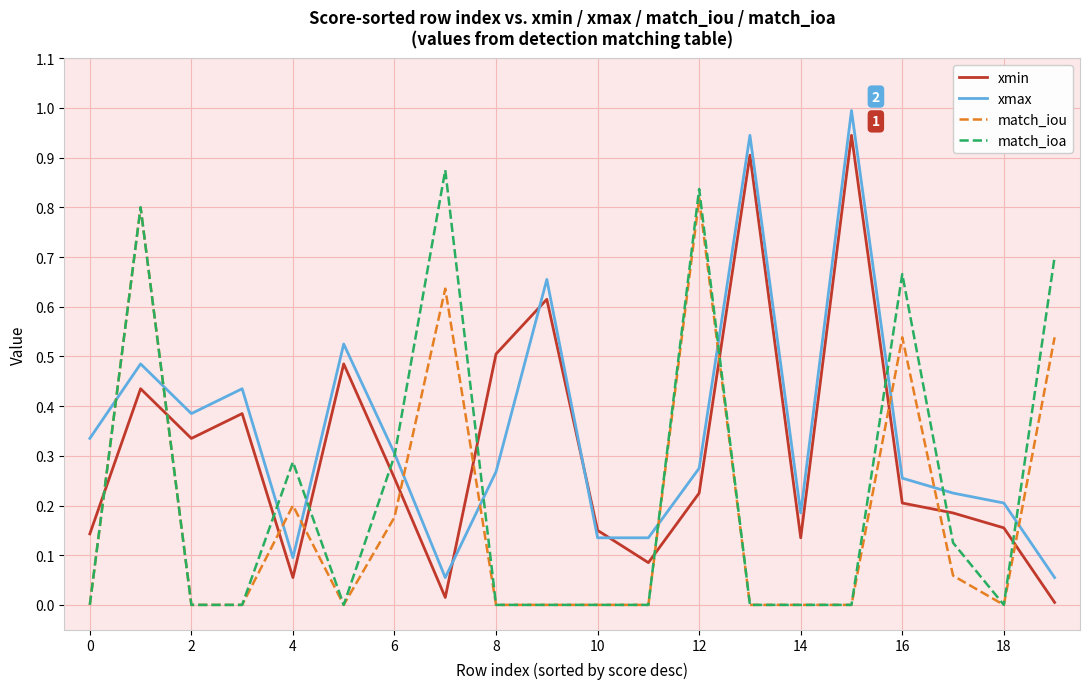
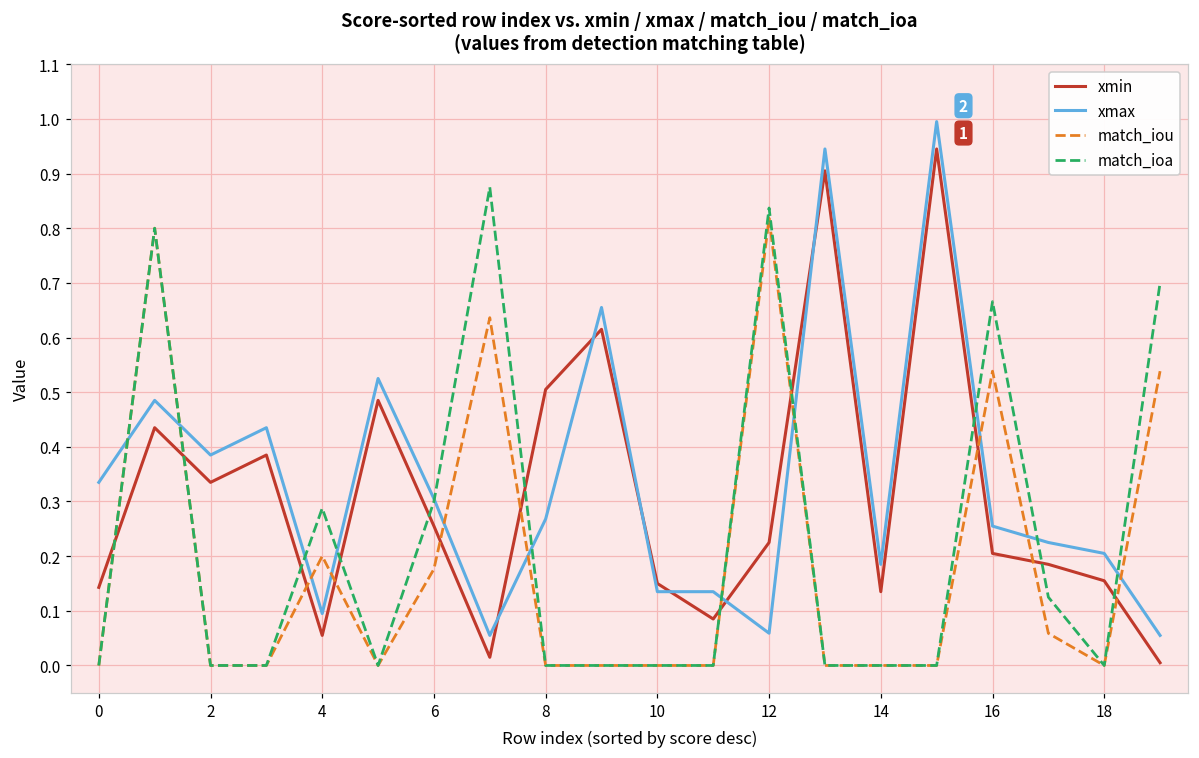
xmax, 12: 0.28 -> 0.06
